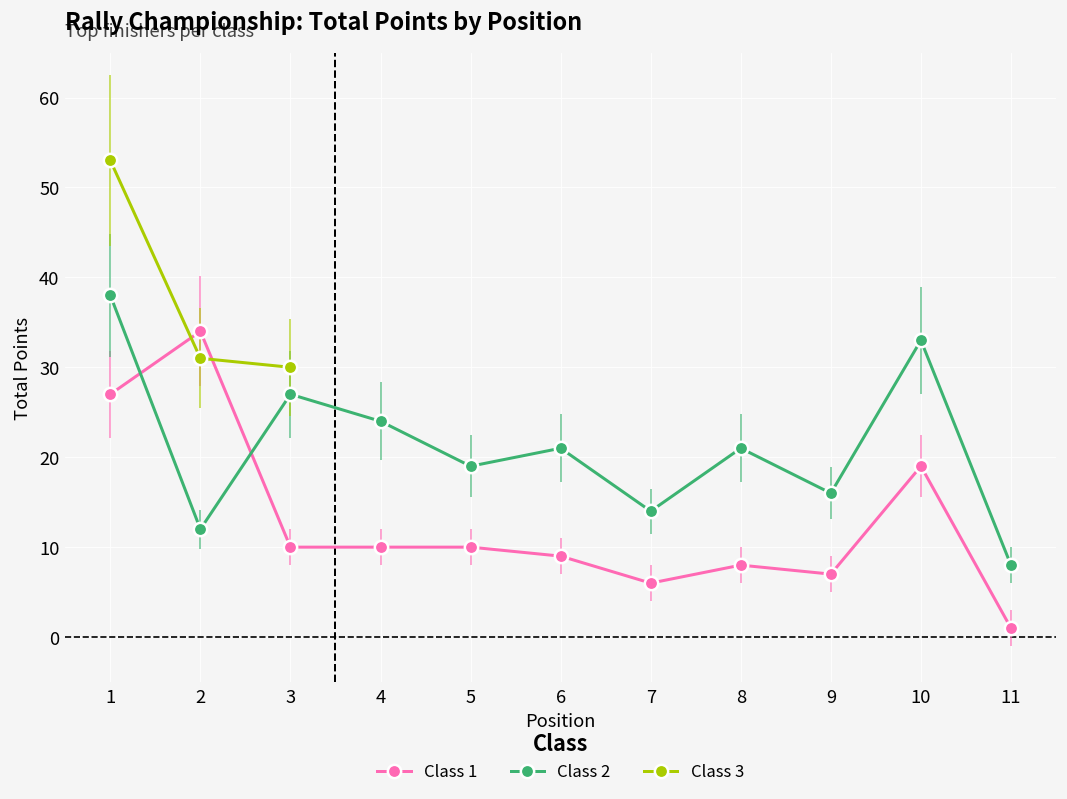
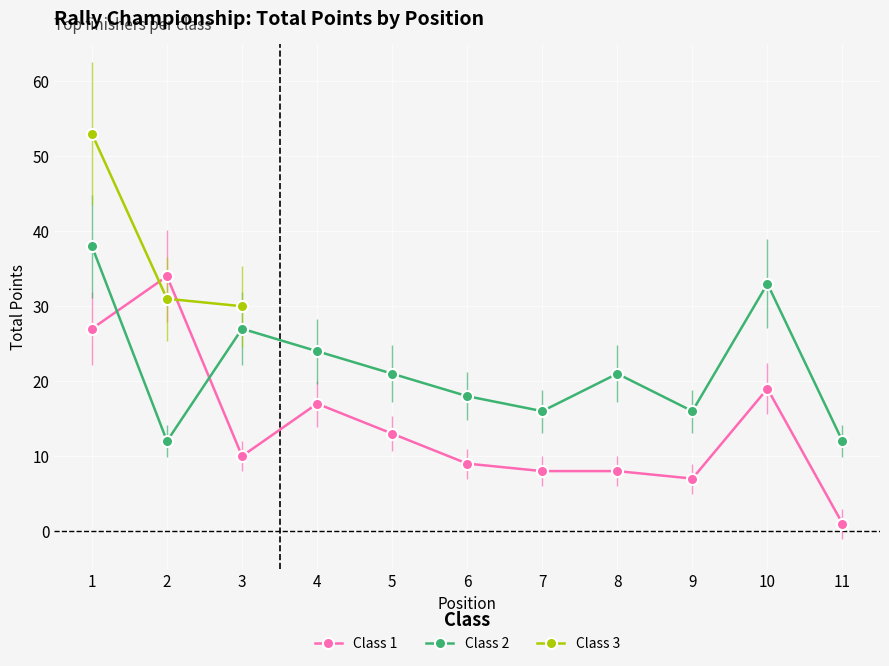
Class 1, 4: 10 -> 17
Class 1, 5: 10 -> 13
Class 2, 5: 19 -> 21
Class 2, 6: 21 -> 18
Class 1, 7: 6 -> 8
Class 2, 7: 14 -> 16
Class 2, 11: 8 -> 12
